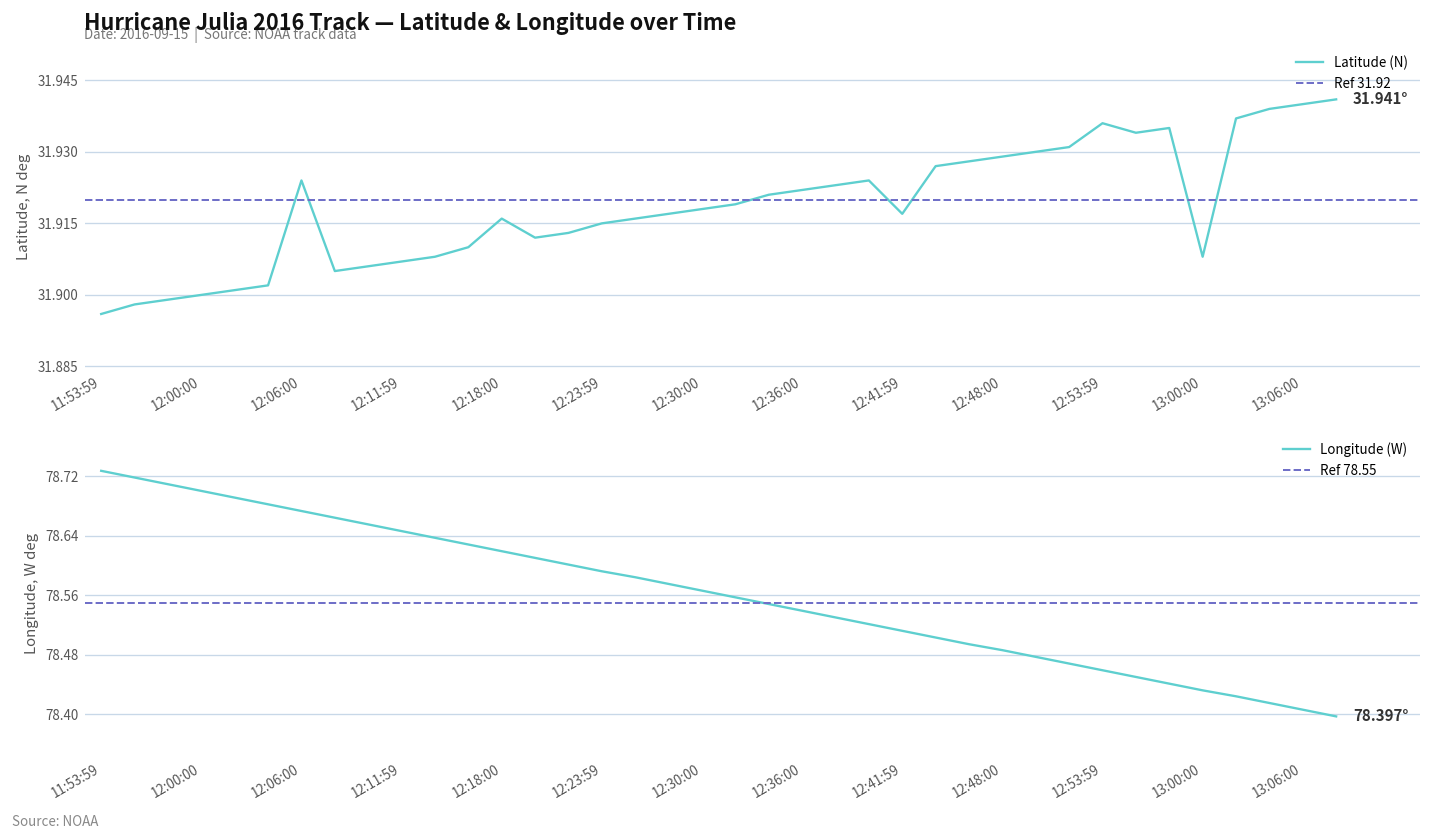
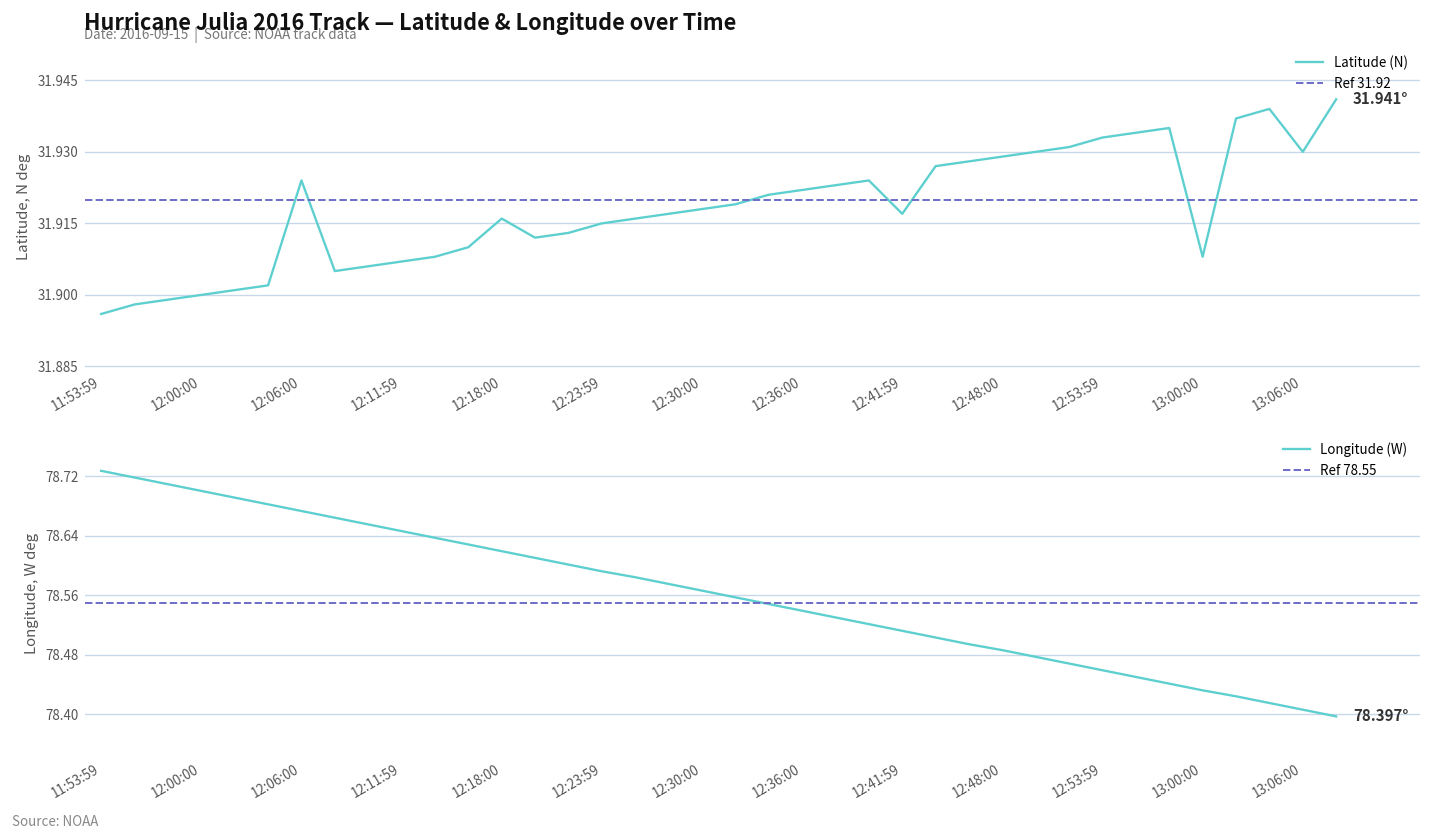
Hurricane Julia 2016 Track — Latitude & Longitude over Time, 12:53:59: 31.936 -> 31.933
Hurricane Julia 2016 Track — Latitude & Longitude over Time, 13:06:00: 31.94 -> 31.93
